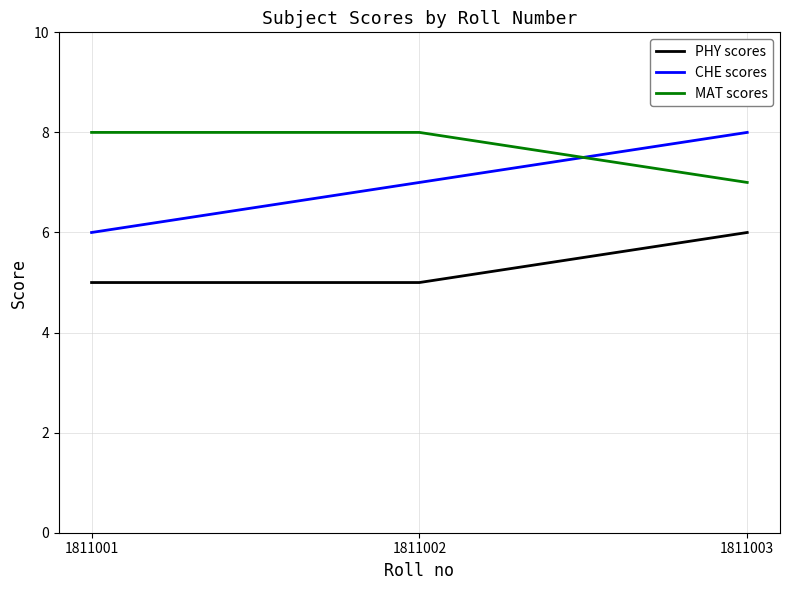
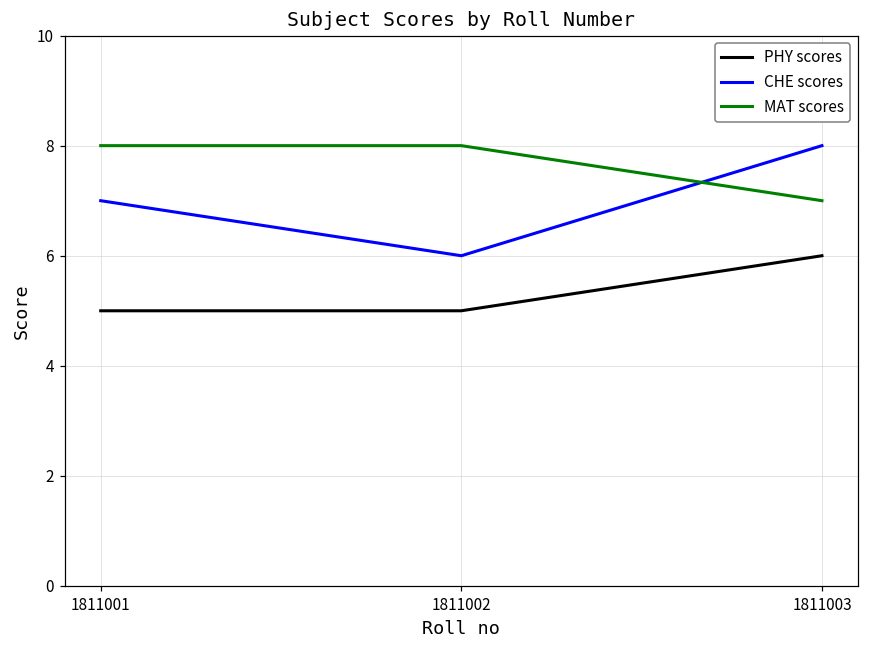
CHE scores, 1811001: 6 -> 7
CHE scores, 1811002: 7 -> 6
